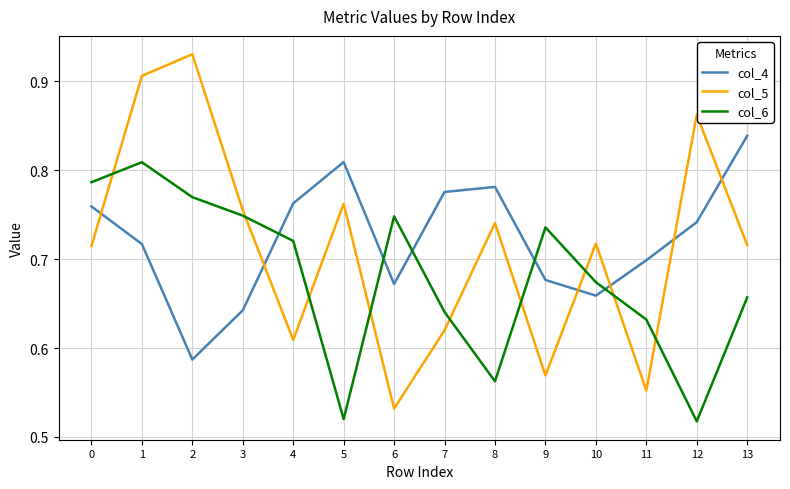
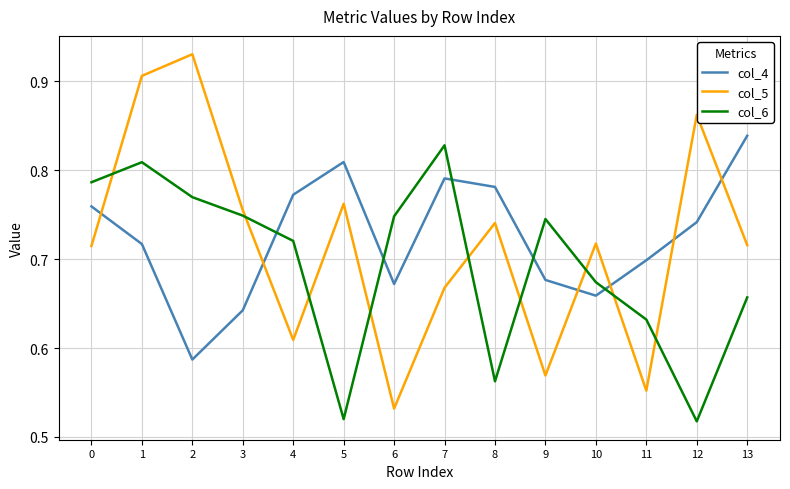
col_4, 4: 0.76 -> 0.77
col_4, 7: 0.78 -> 0.79
col_5, 7: 0.62 -> 0.67
col_6, 7: 0.64 -> 0.83
col_6, 9: 0.74 -> 0.75
